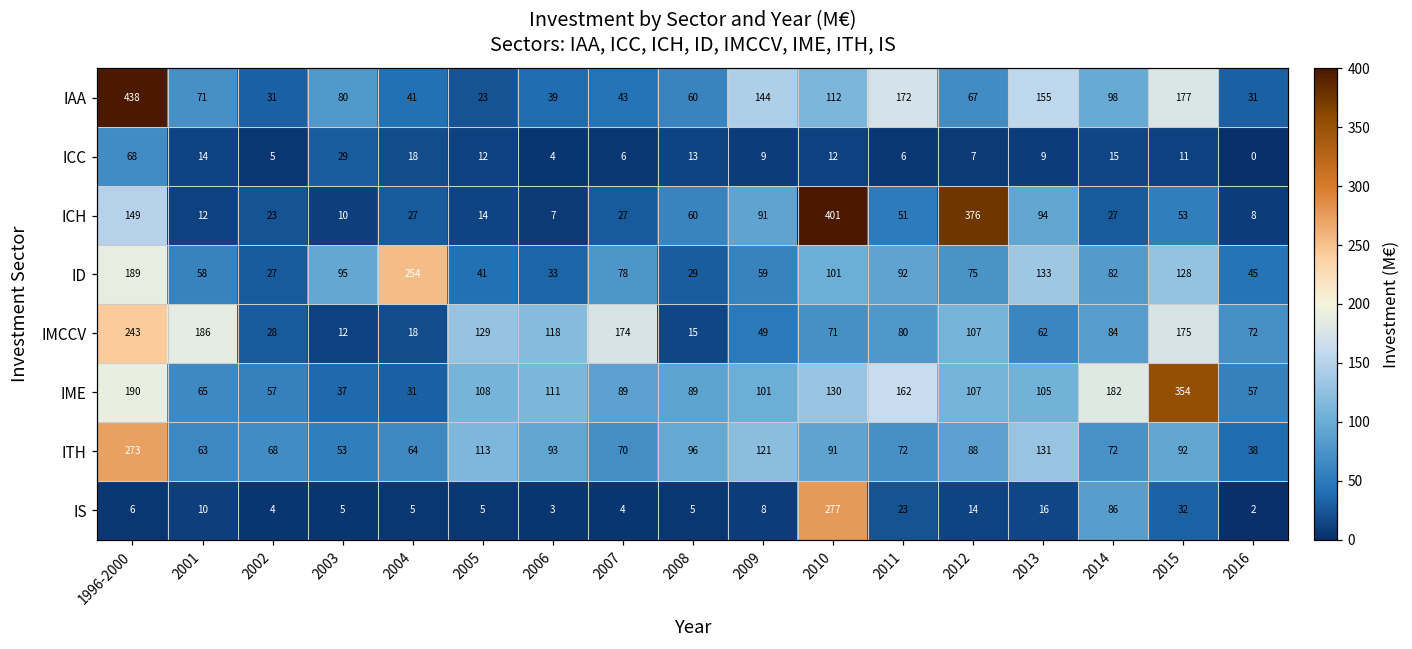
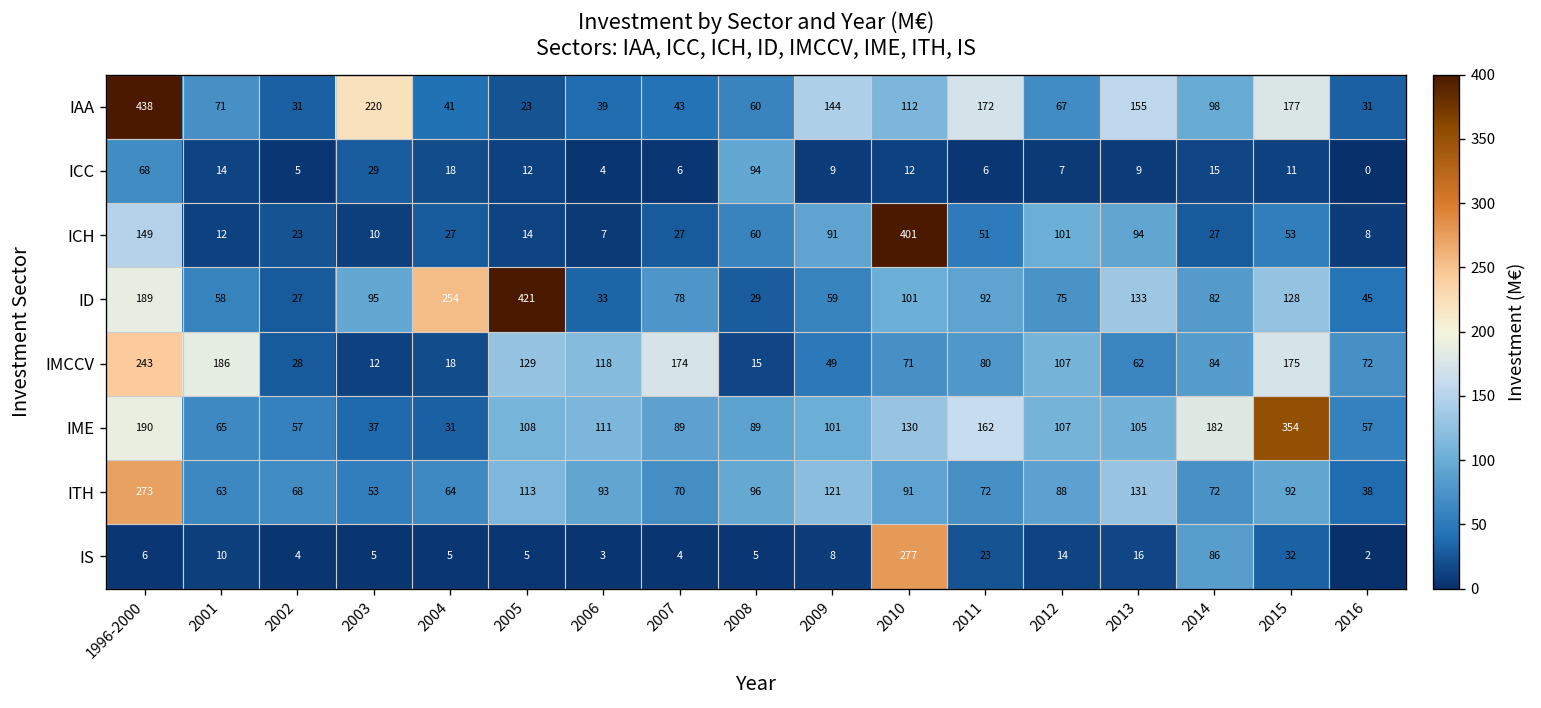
IAA, 2003: 80 -> 220
ICC, 2008: 13 -> 94
ICH, 2012: 376 -> 101
ID, 2005: 41 -> 421
